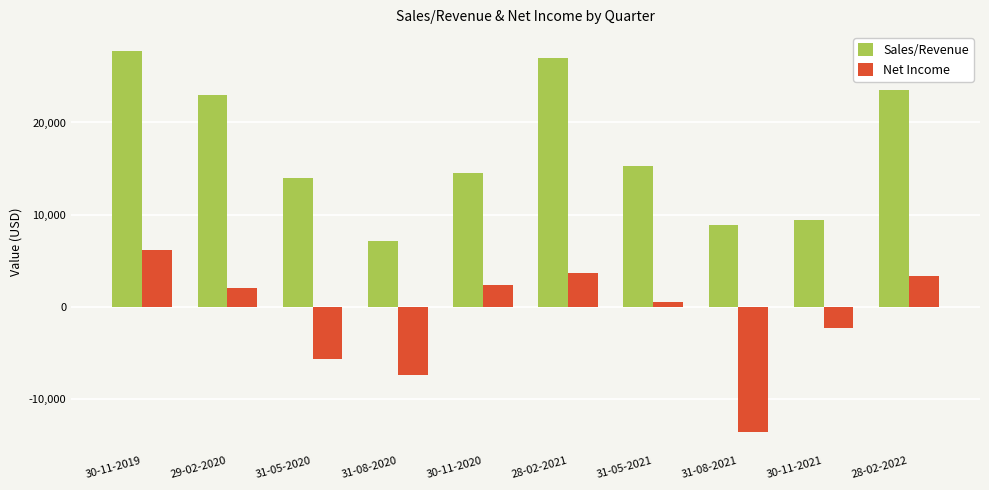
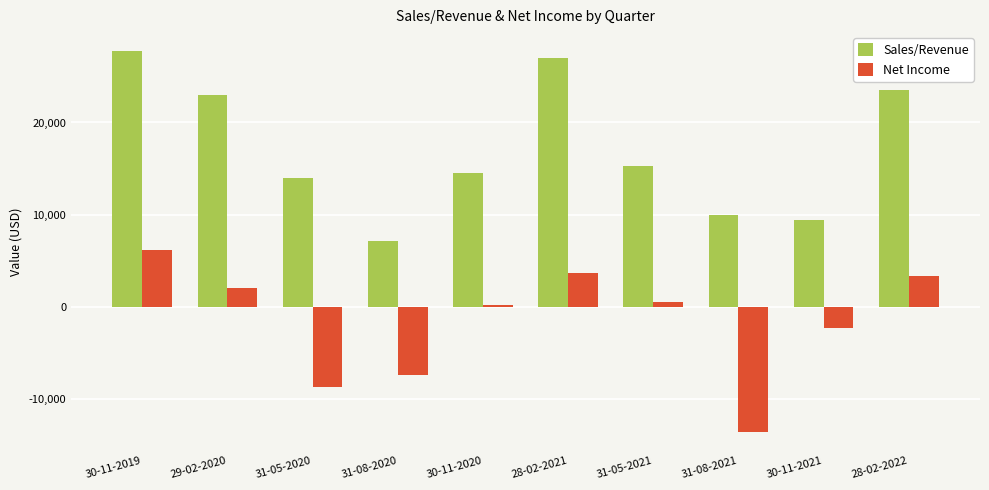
Net Income, 31-05-2020: -6,000 -> -9,000
Net Income, 30-11-2020: 2,000 -> 0
Sales/Revenue, 31-08-2021: 9,000 -> 10,000
